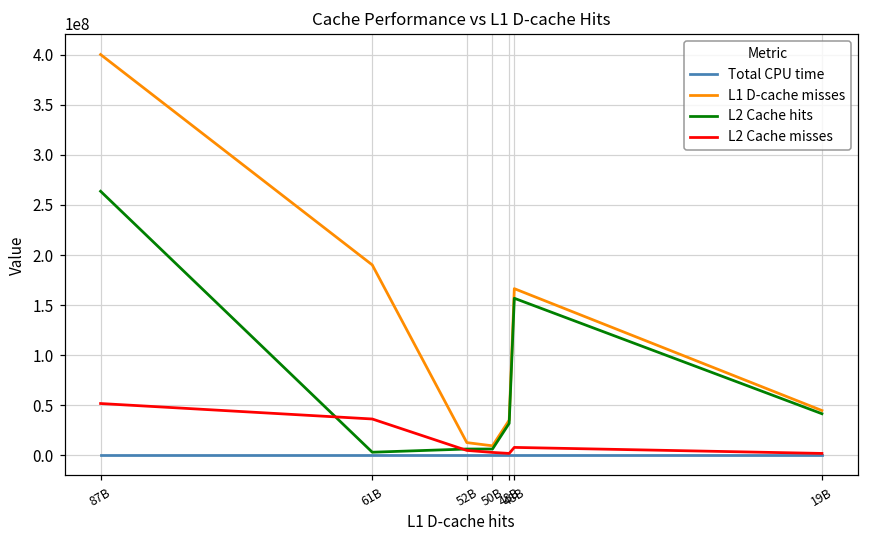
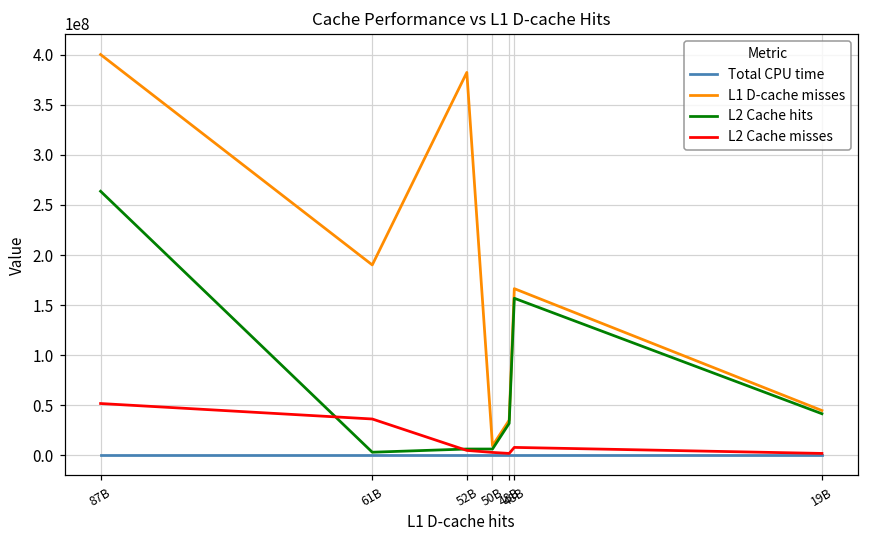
L1 D-cache misses, 52B: 10000000 -> 380000000
